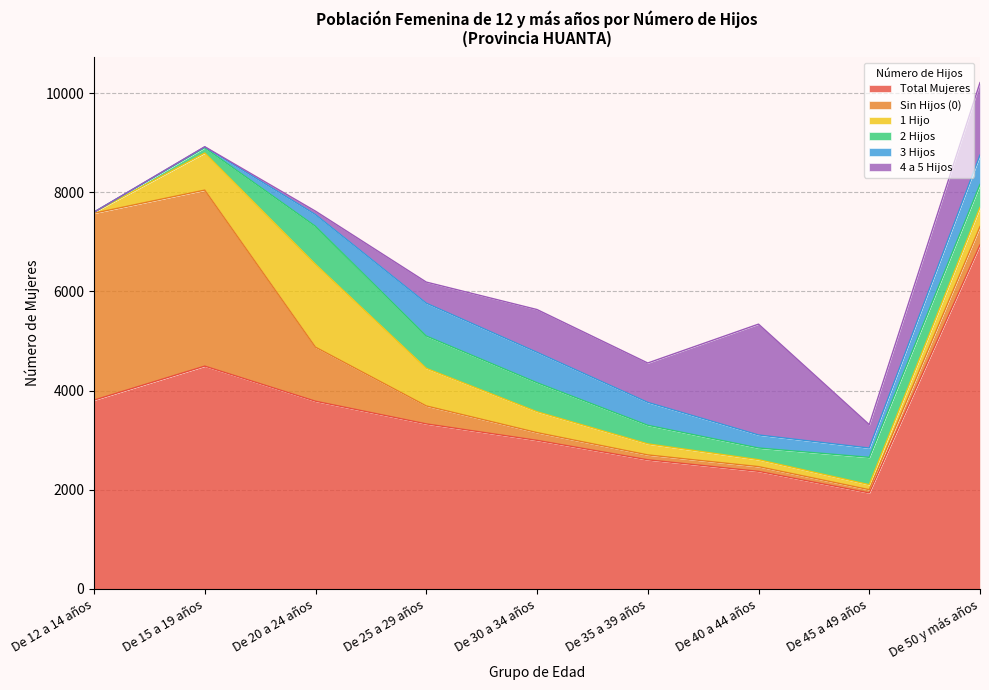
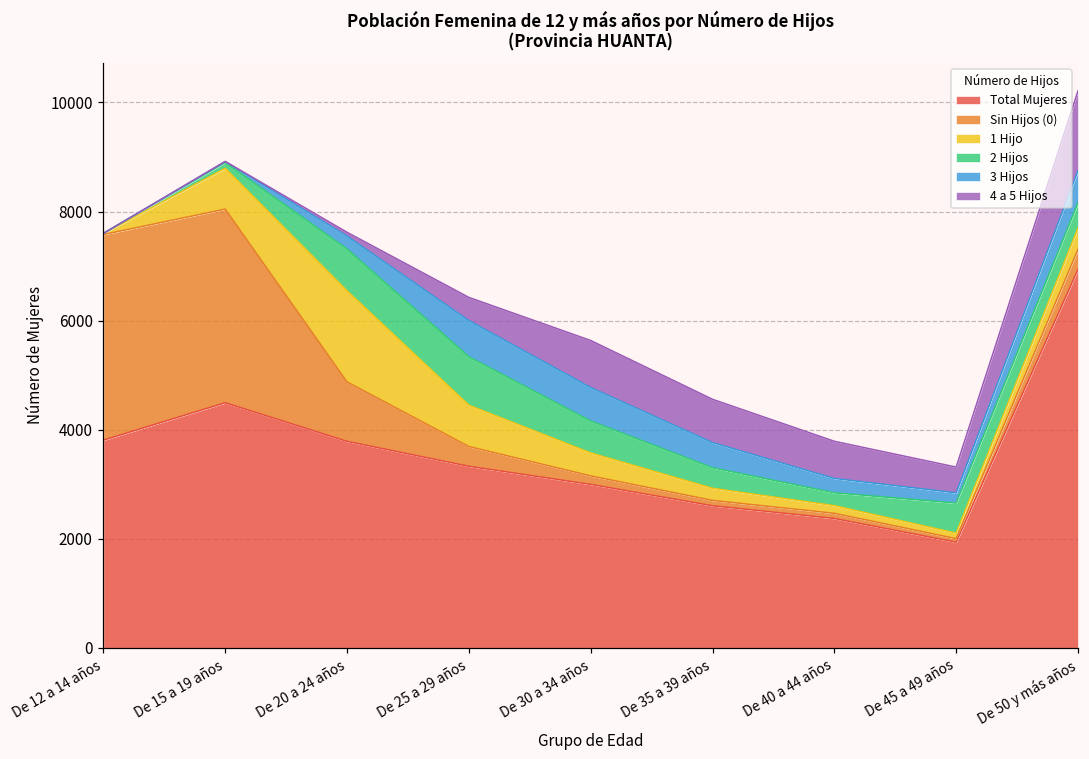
2 Hijos, De 25 a 29 años: 700 -> 900
4 a 5 Hijos, De 40 a 44 años: 2200 -> 700
